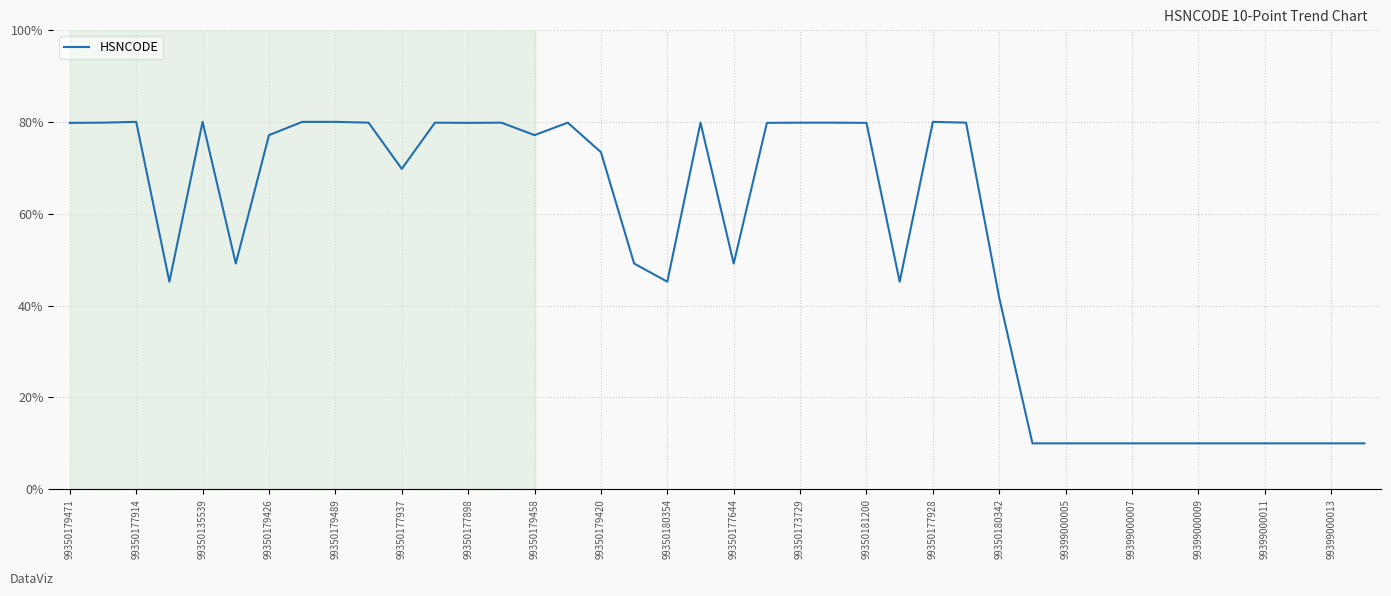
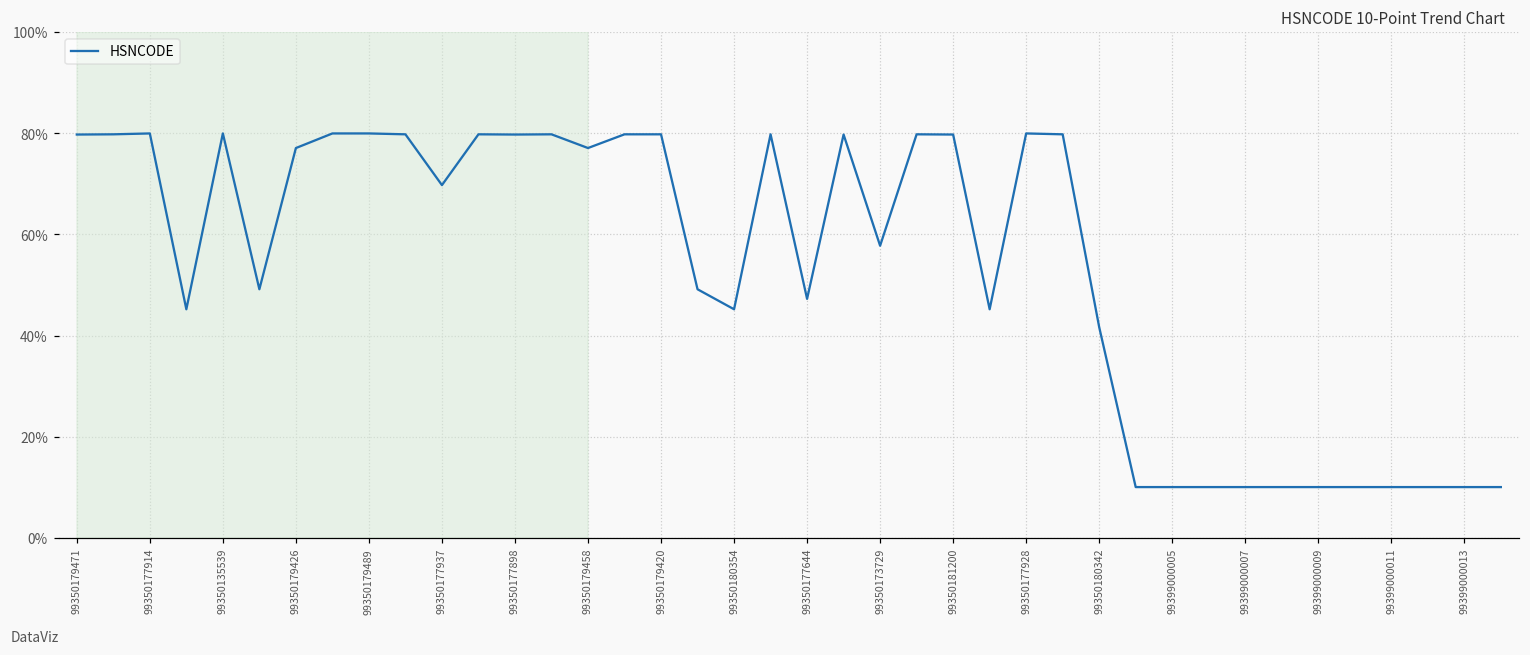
99350179420: 73% -> 80%
99350177644: 49% -> 47%
99350173729: 80% -> 58%
